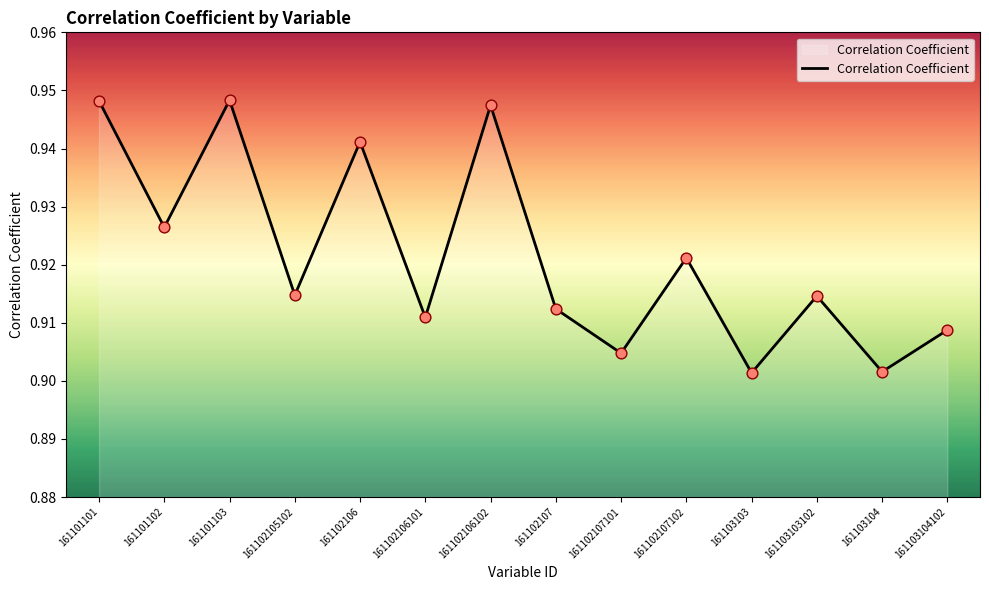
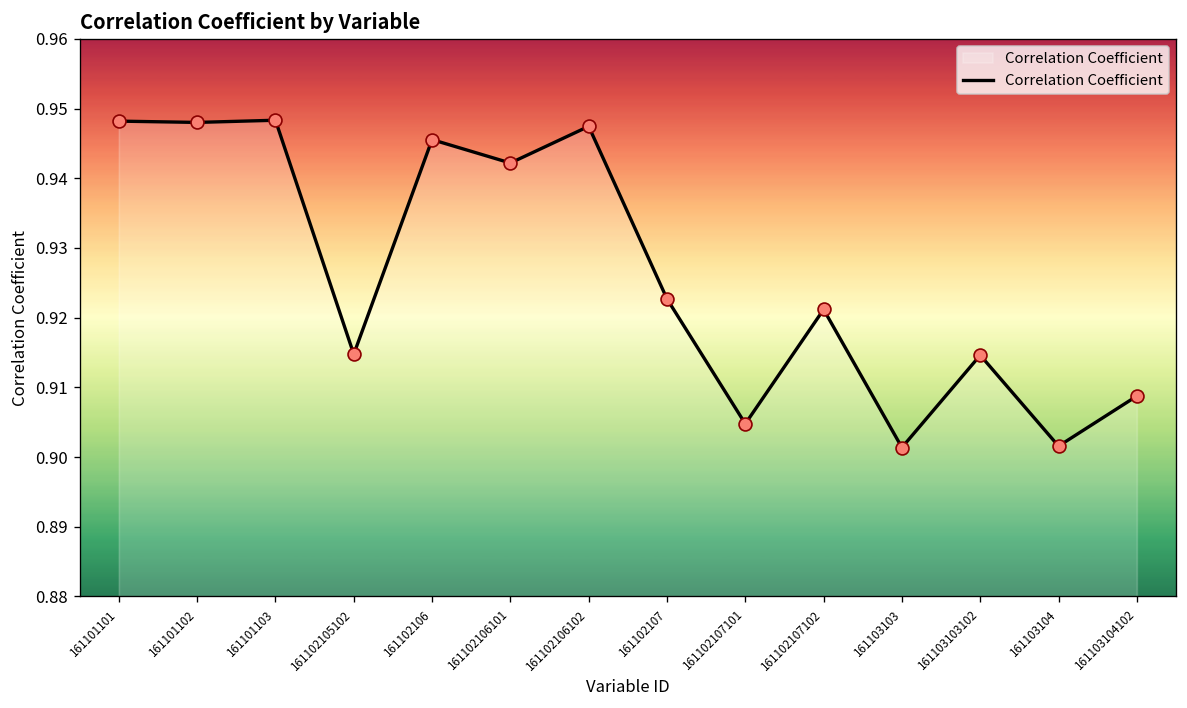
161101102: 0.926 -> 0.948
161102106: 0.941 -> 0.946
161102106101: 0.911 -> 0.942
161102107: 0.912 -> 0.923
